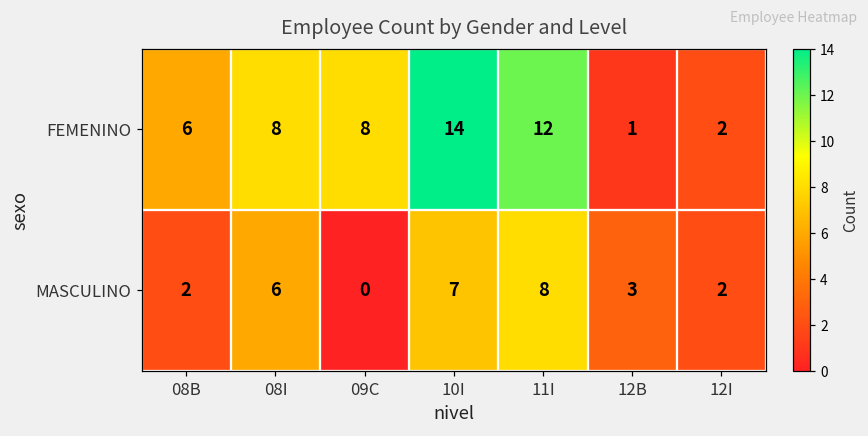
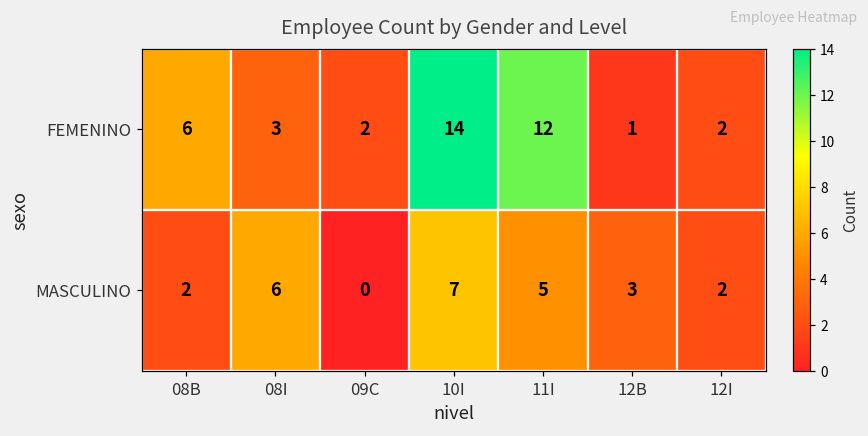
FEMENINO, 08I: 8 -> 3
FEMENINO, 09C: 8 -> 2
MASCULINO, 11I: 8 -> 5
